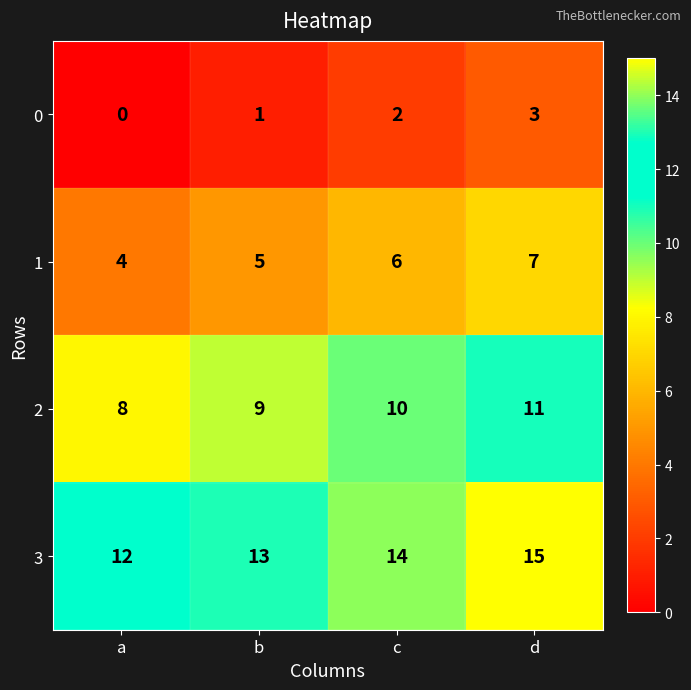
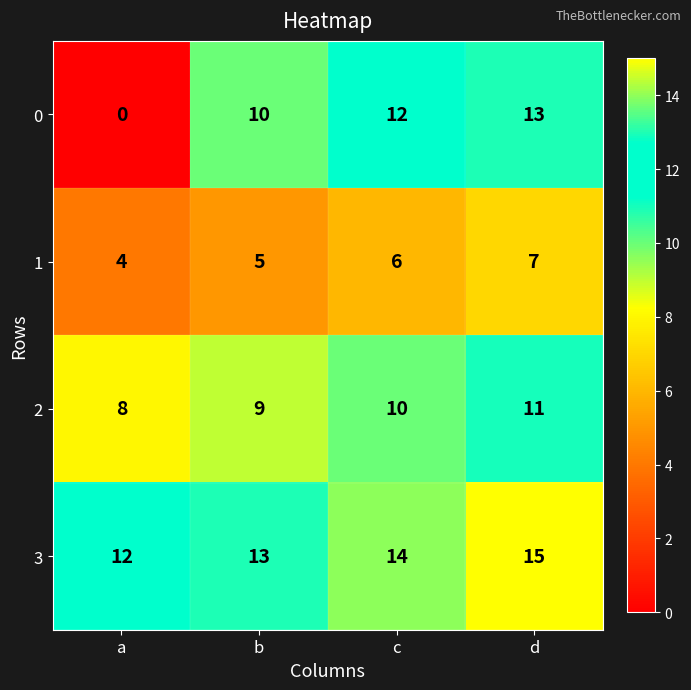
0, b: 1 -> 10
0, c: 2 -> 12
0, d: 3 -> 13
